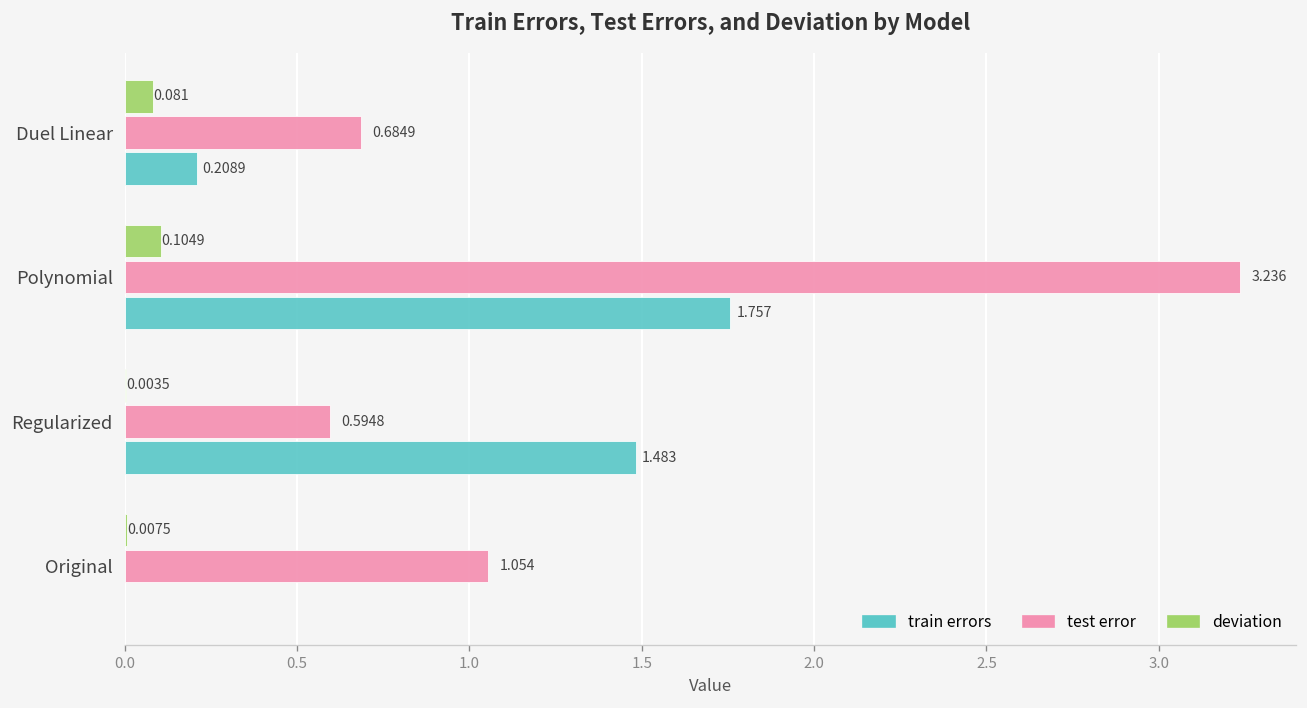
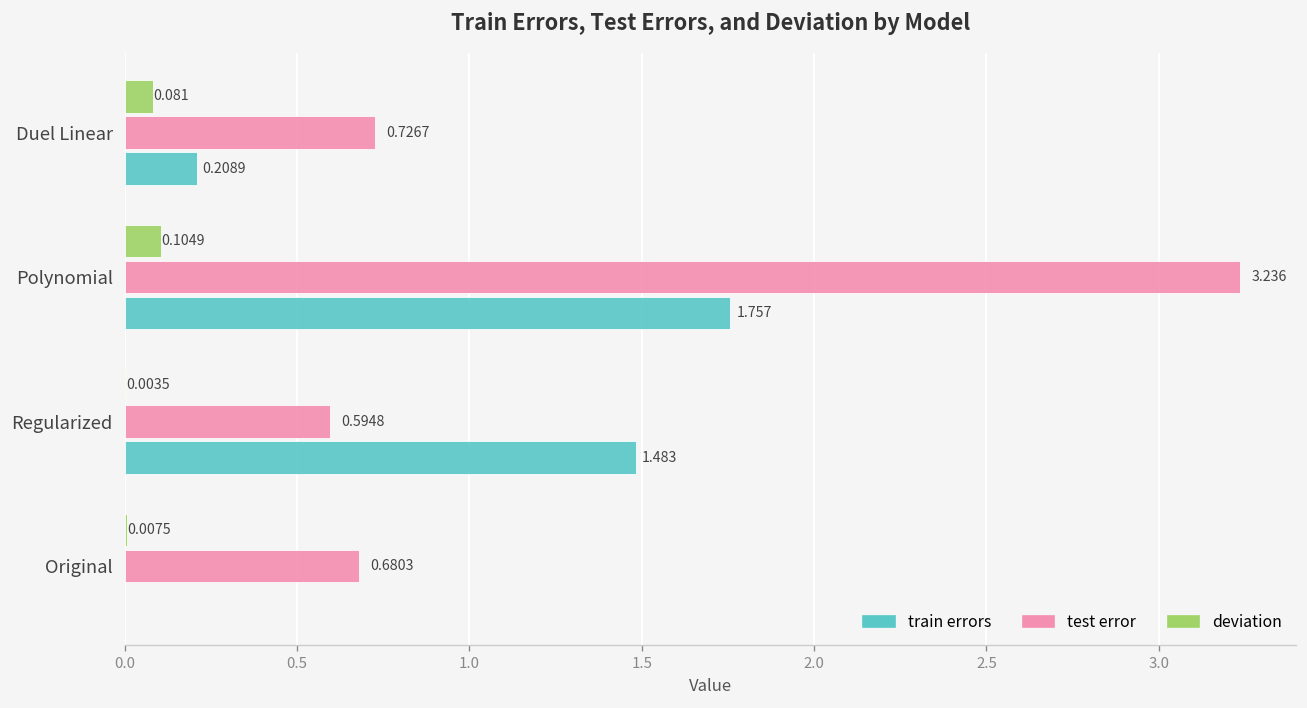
test error, Duel Linear: 0.6849 -> 0.7267
test error, Original: 1.054 -> 0.6803
